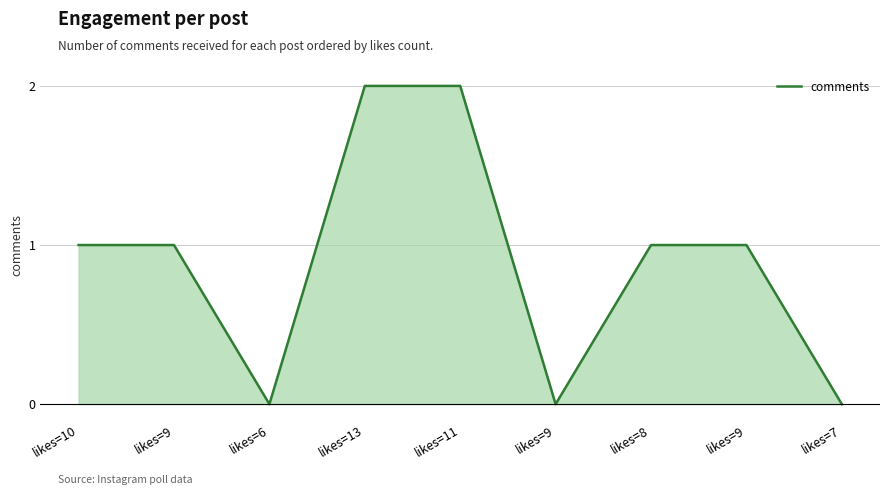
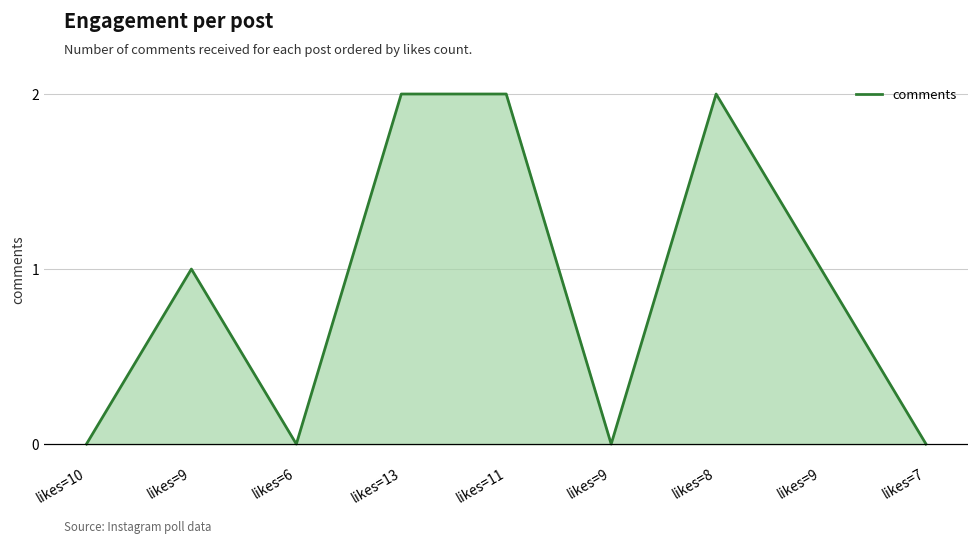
likes=10: 1 -> 0
likes=8: 1 -> 2
